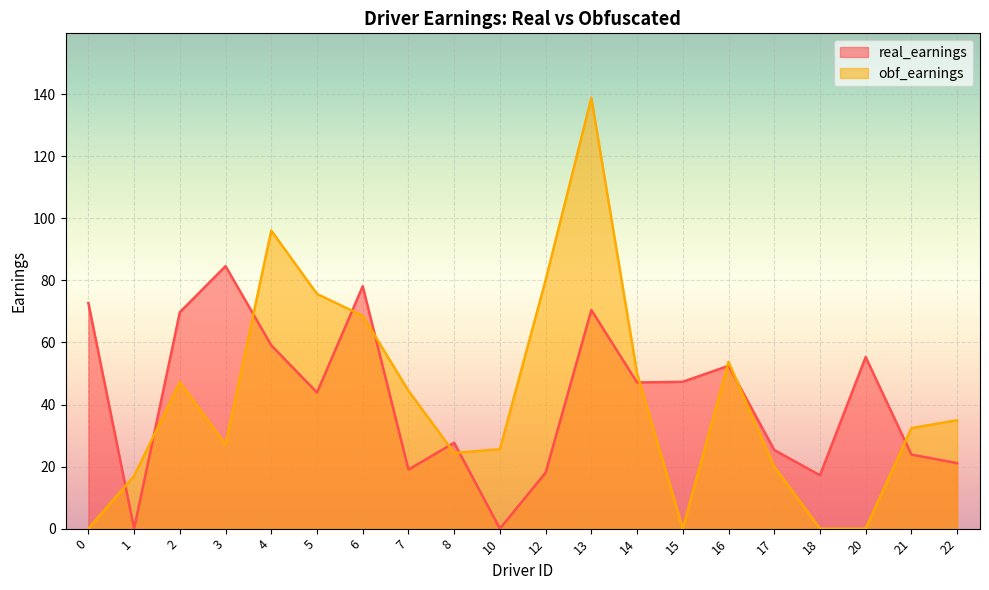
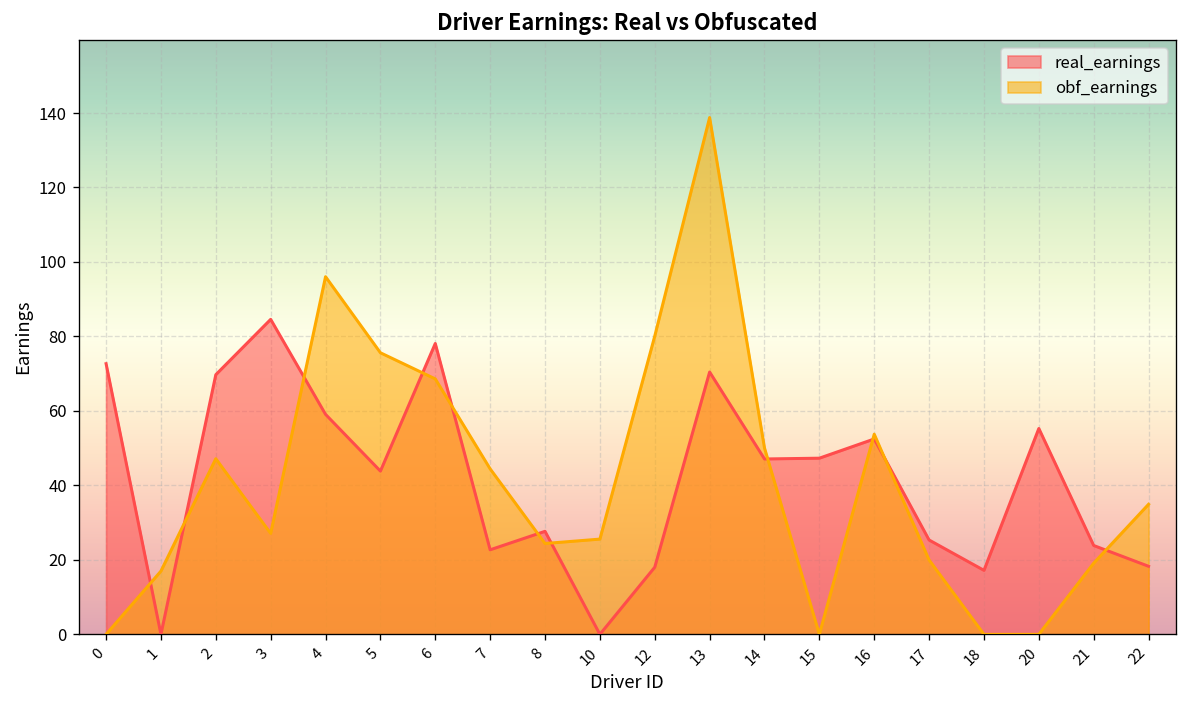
real_earnings, 7: 19 -> 23
obf_earnings, 21: 32 -> 19
real_earnings, 22: 21 -> 18
